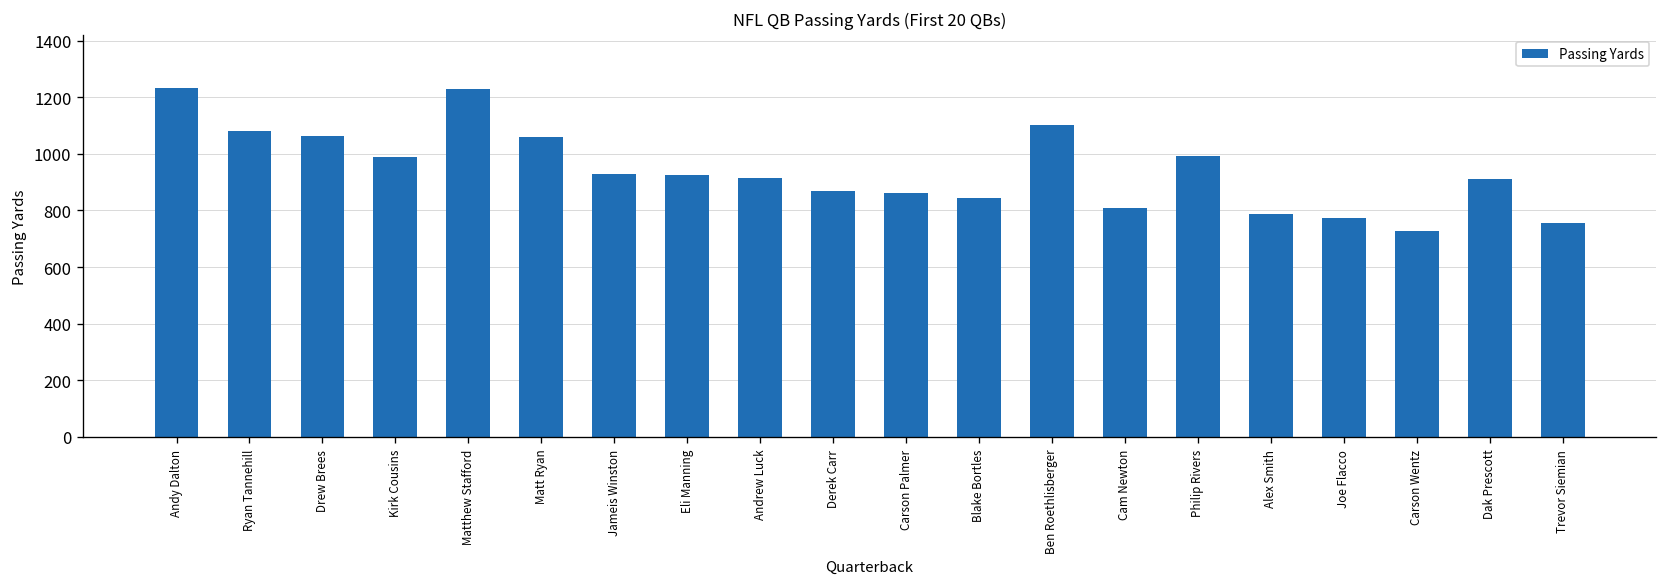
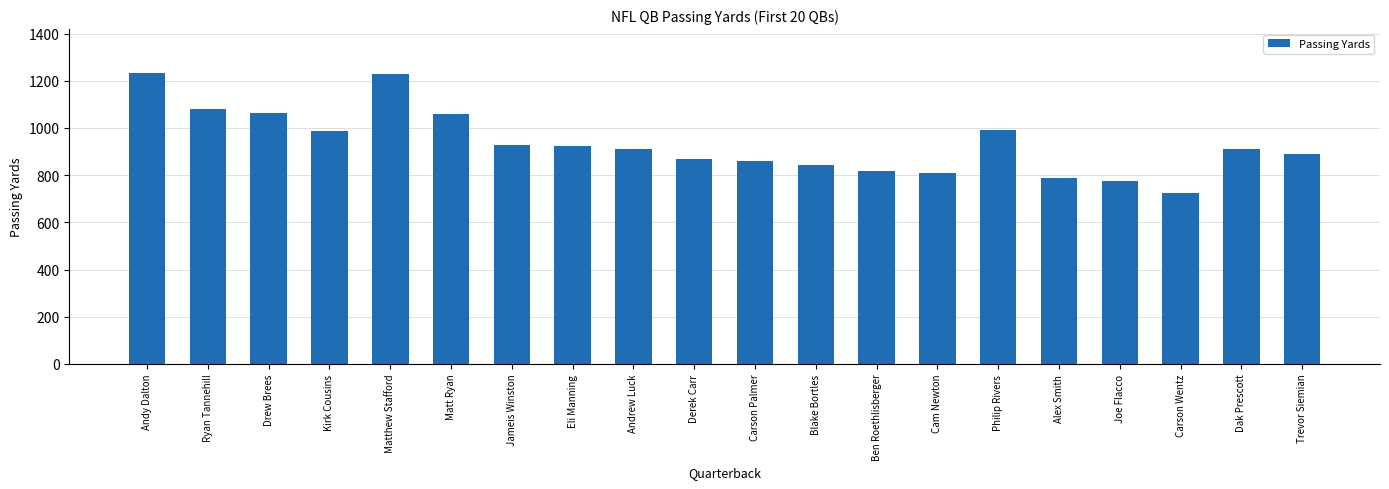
Ben Roethlisberger: 1100 -> 820
Trevor Siemian: 760 -> 890
